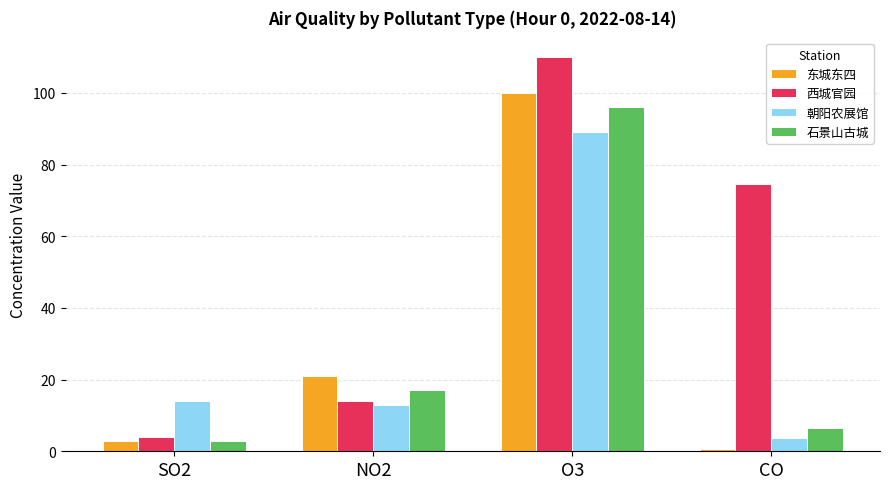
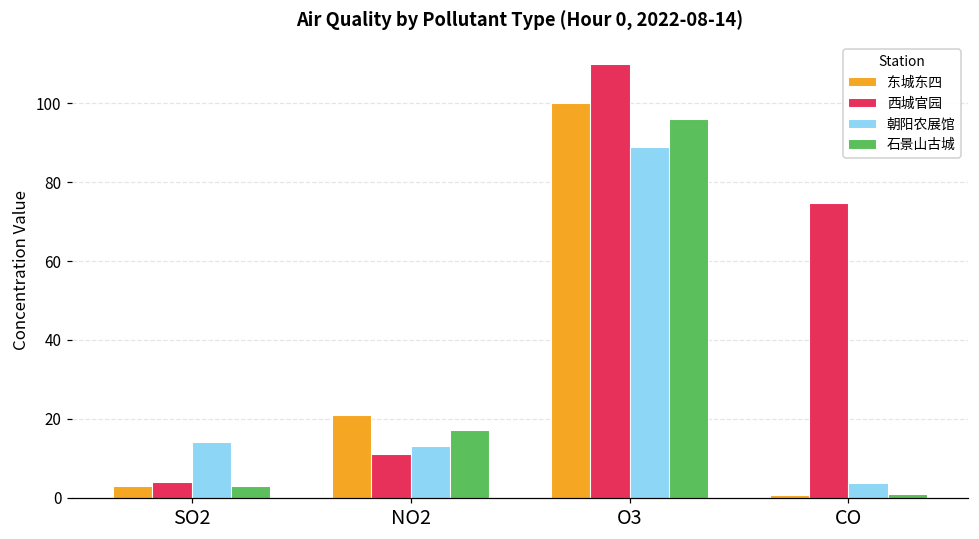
西城官园, NO2: 14 -> 11
石景山古城, CO: 7 -> 1
